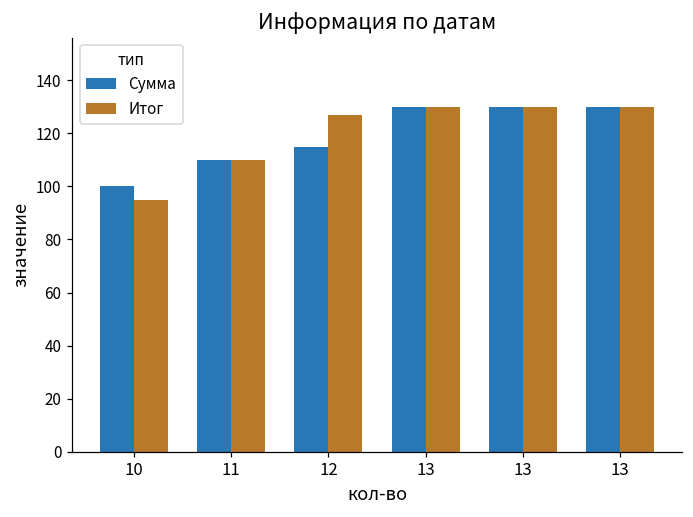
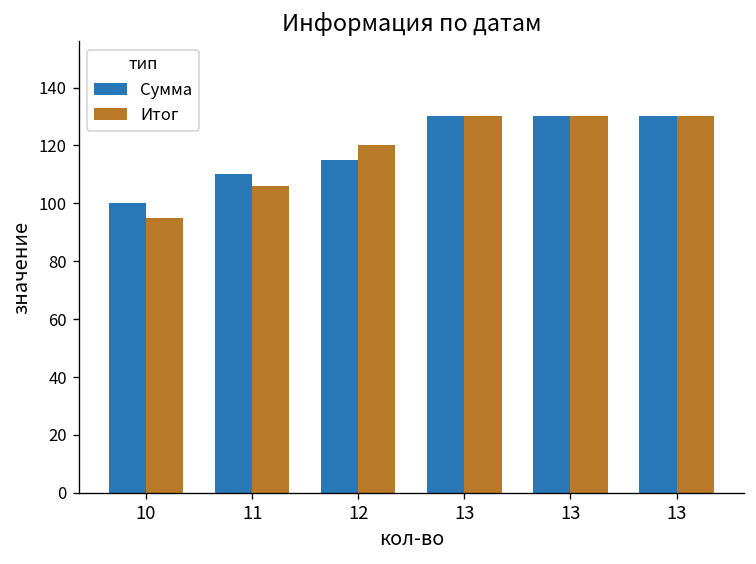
Итог, 11: 110 -> 106
Итог, 12: 127 -> 120
